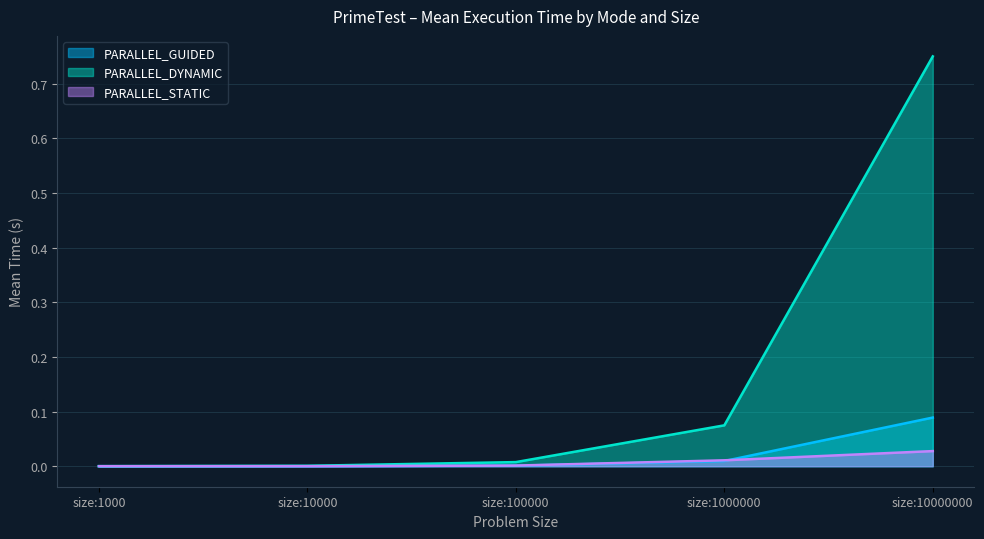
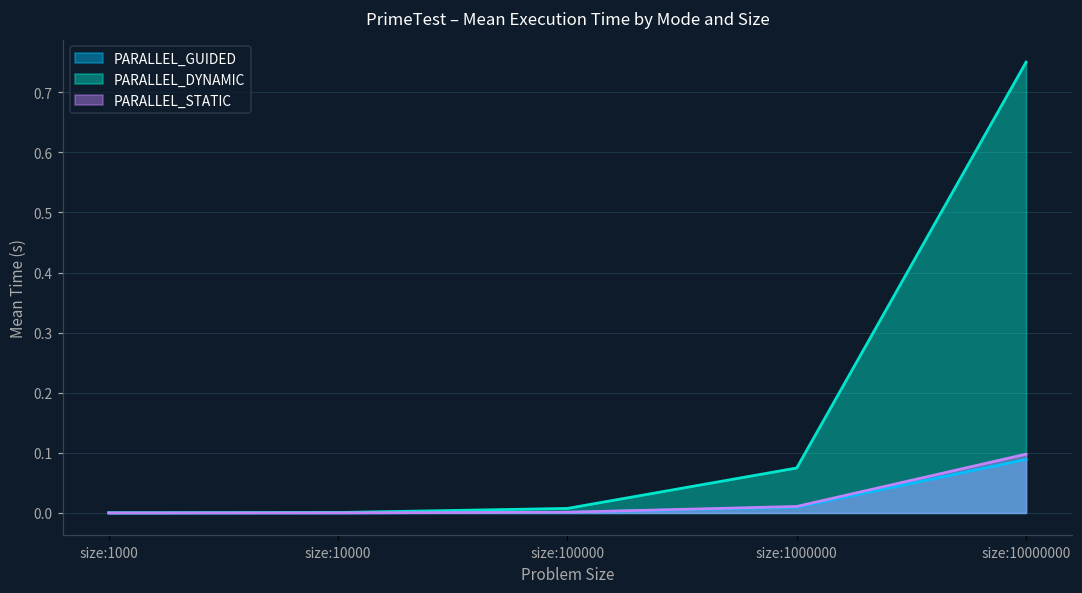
PARALLEL_STATIC, size:10000000: 0.03 -> 0.10
